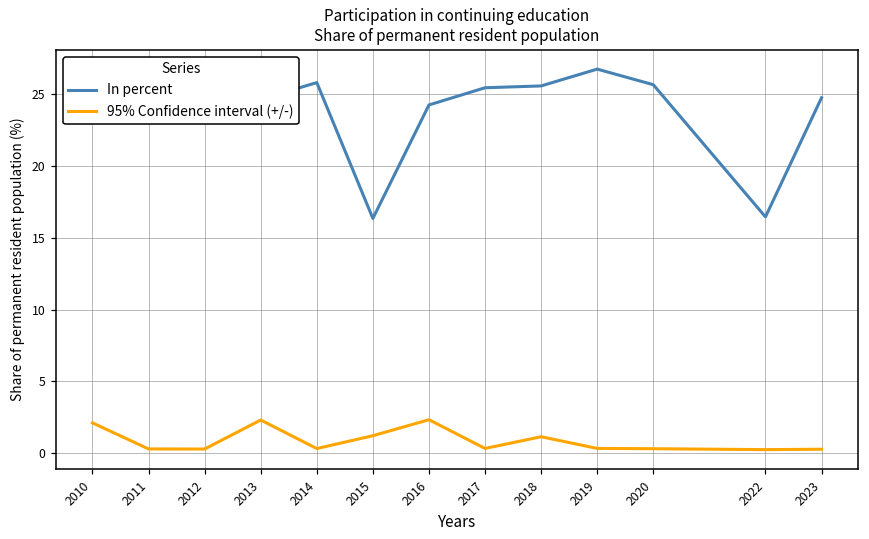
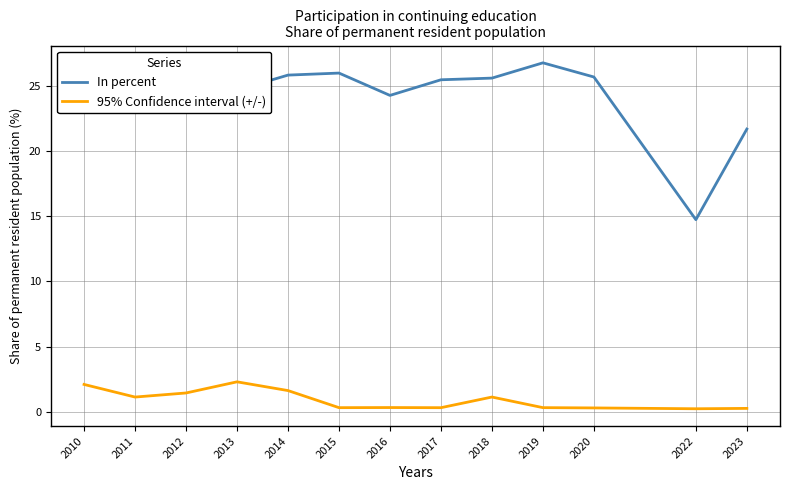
95% Confidence interval (+/-), 2011: 0.3 -> 1.1
95% Confidence interval (+/-), 2012: 0.3 -> 1.5
95% Confidence interval (+/-), 2014: 0.3 -> 1.6
In percent, 2015: 16.3 -> 26.0
95% Confidence interval (+/-), 2015: 1.2 -> 0.3
95% Confidence interval (+/-), 2016: 2.3 -> 0.3
In percent, 2022: 16.5 -> 14.7
In percent, 2023: 24.7 -> 21.7
